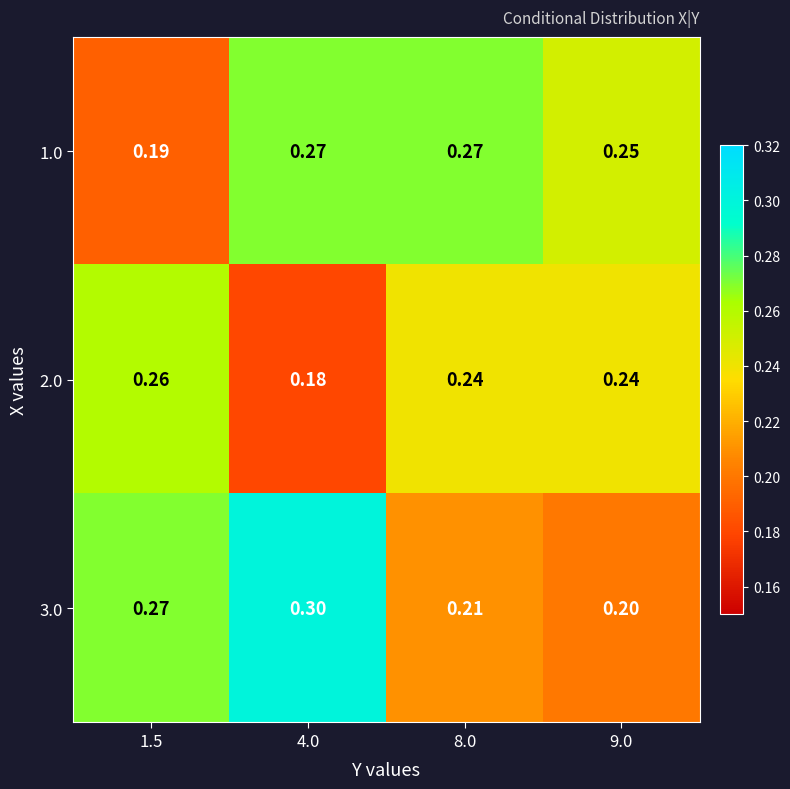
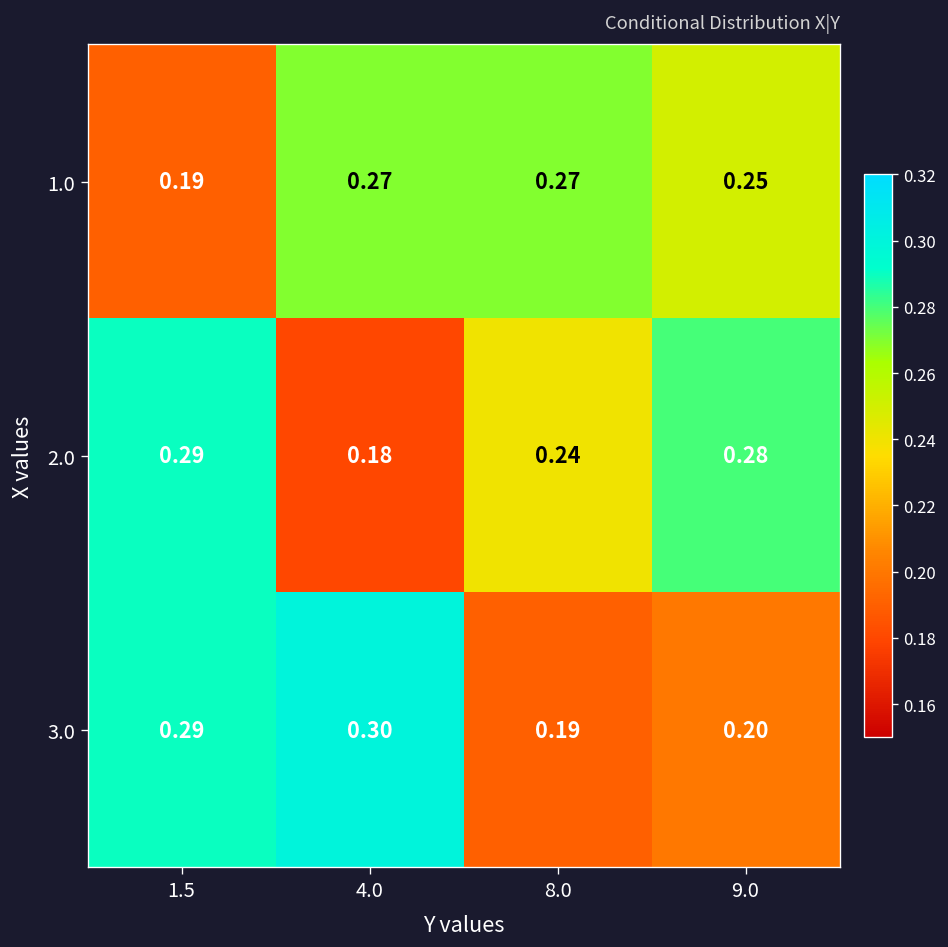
2.0, 1.5: 0.26 -> 0.29
2.0, 9.0: 0.24 -> 0.28
3.0, 1.5: 0.27 -> 0.29
3.0, 8.0: 0.21 -> 0.19
